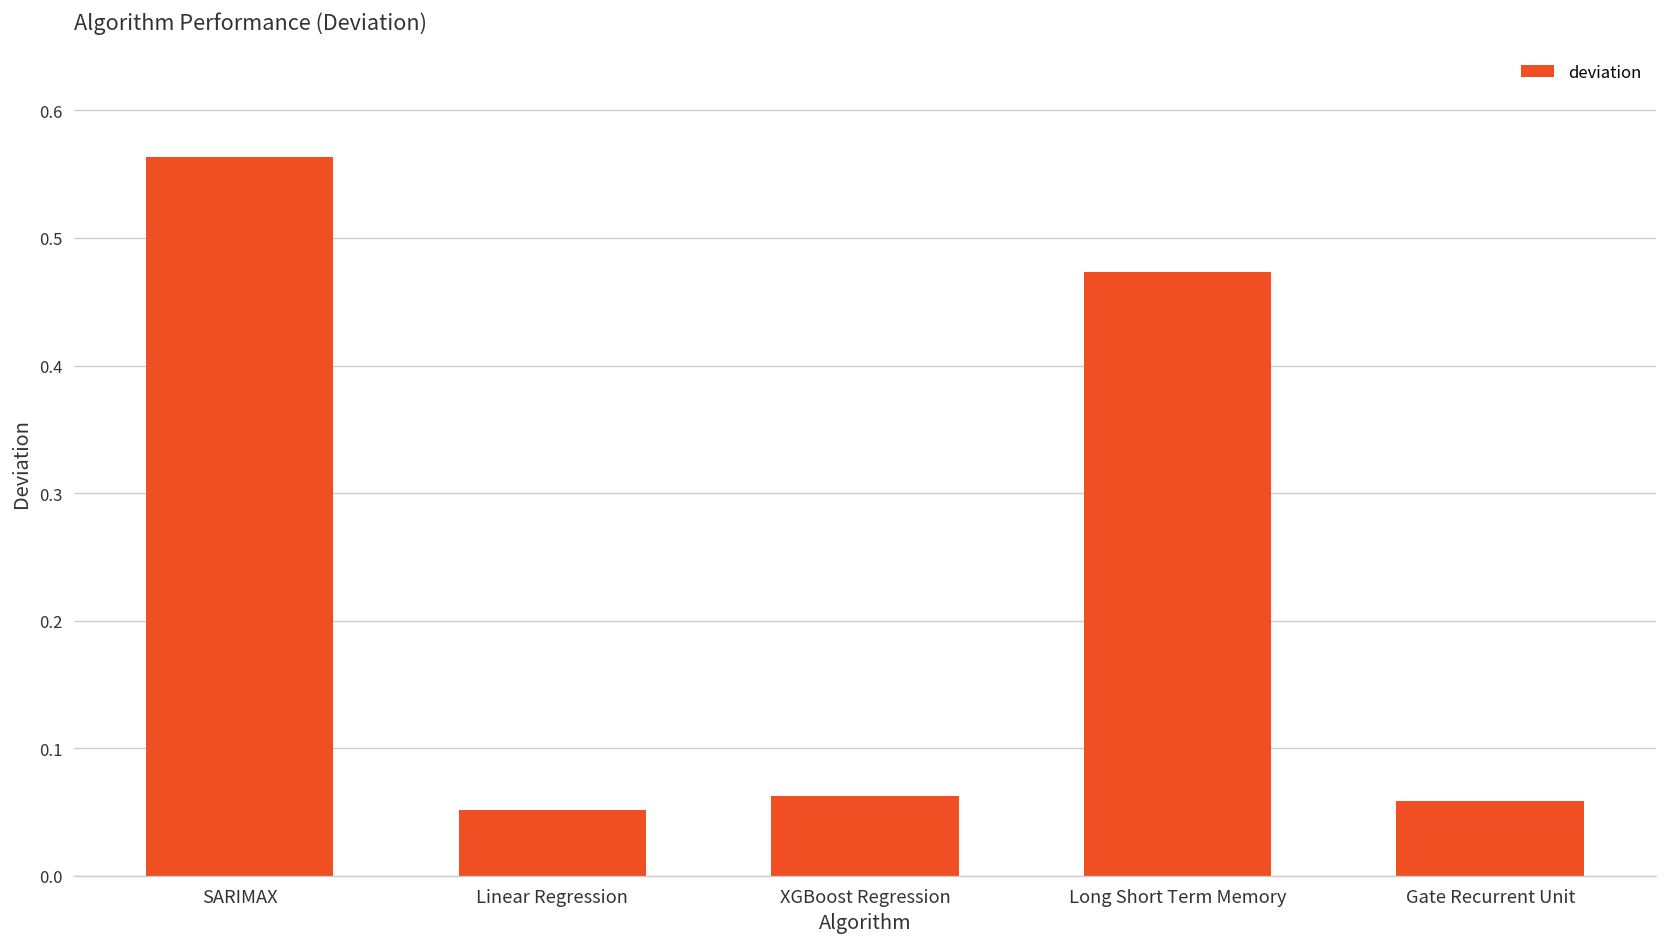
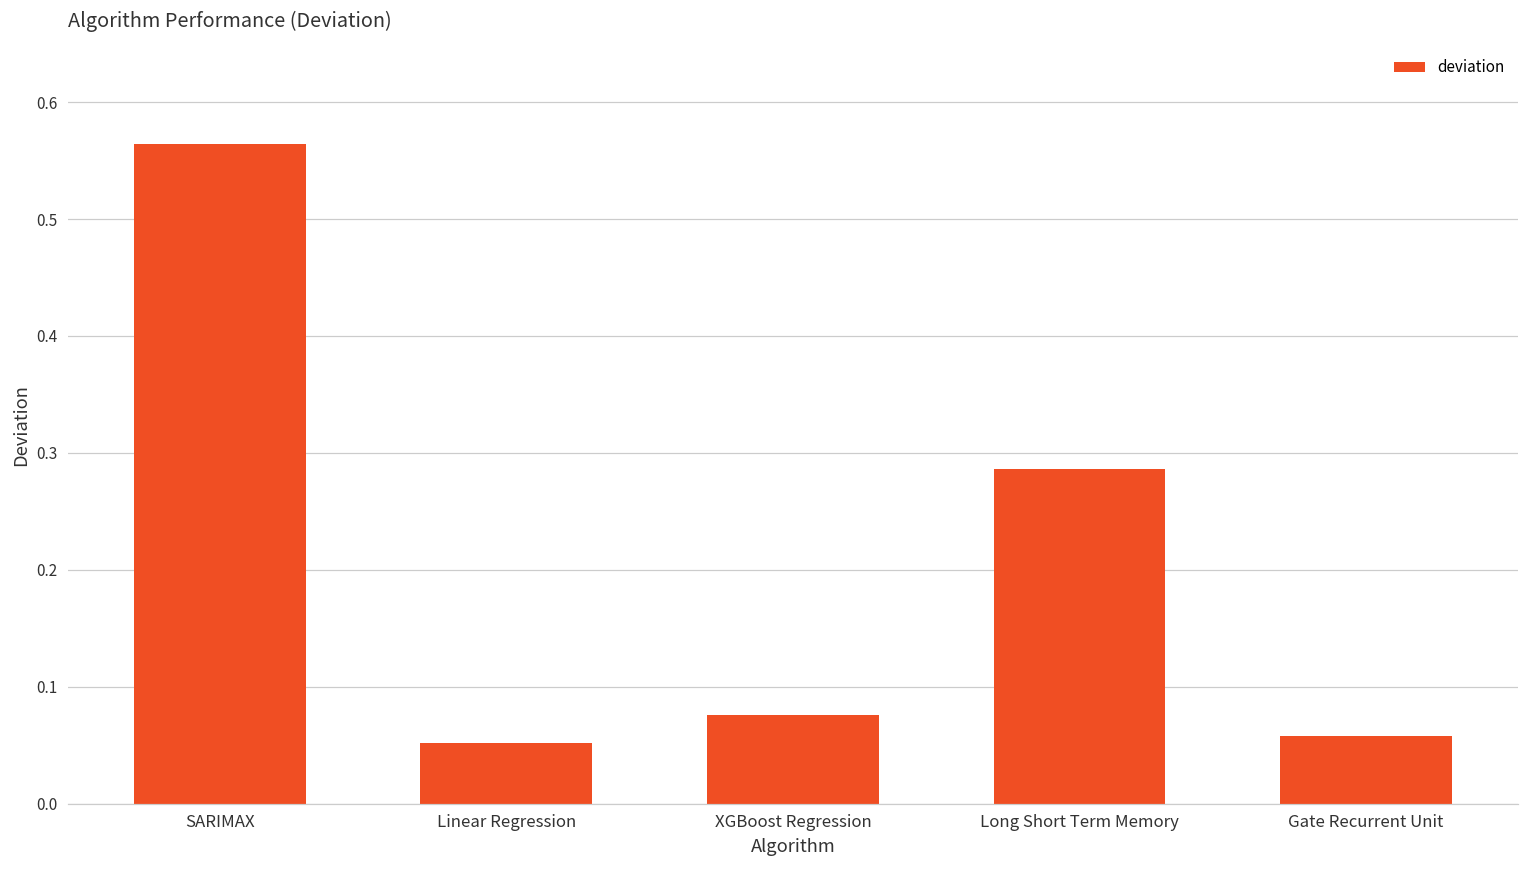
XGBoost Regression: 0.062 -> 0.076
Long Short Term Memory: 0.473 -> 0.286
